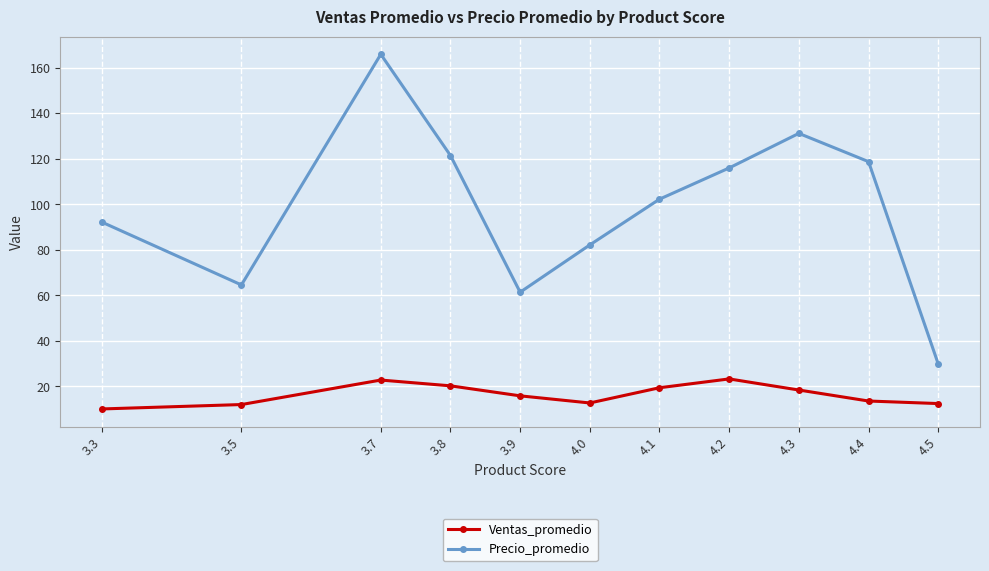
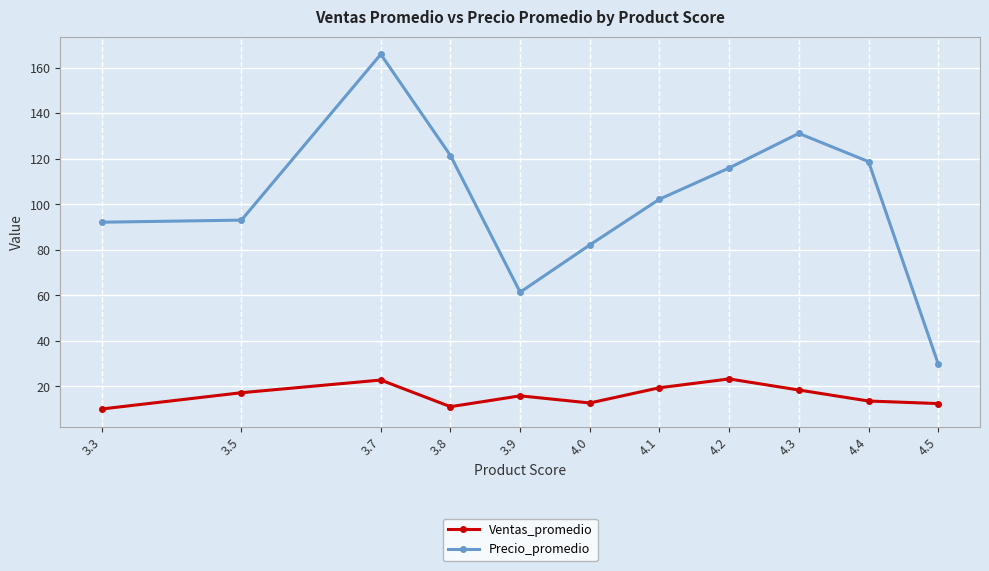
Ventas_promedio, 3.5: 12 -> 17
Precio_promedio, 3.5: 65 -> 93
Ventas_promedio, 3.8: 20 -> 11
